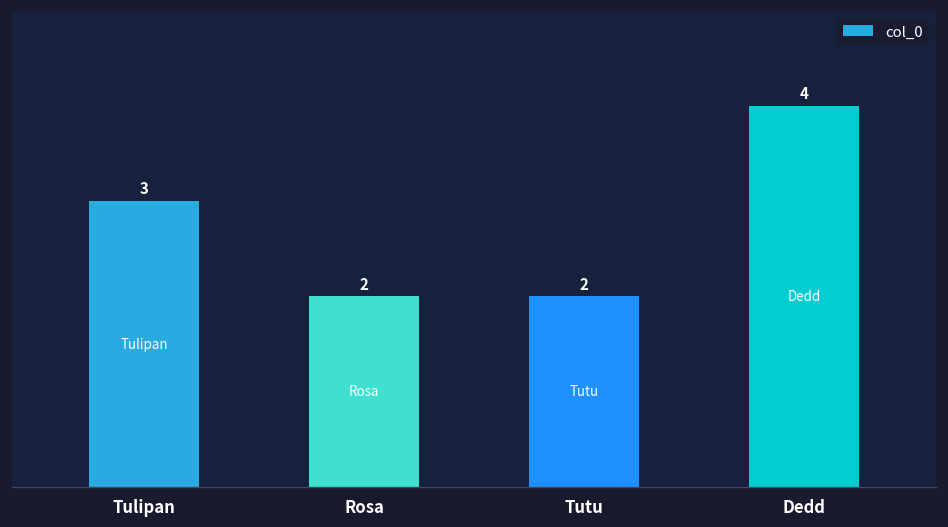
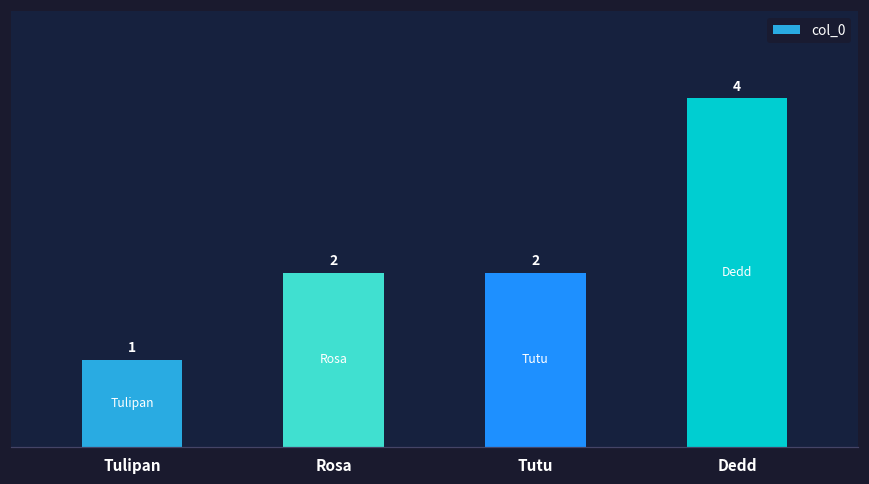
Tulipan: 3 -> 1
